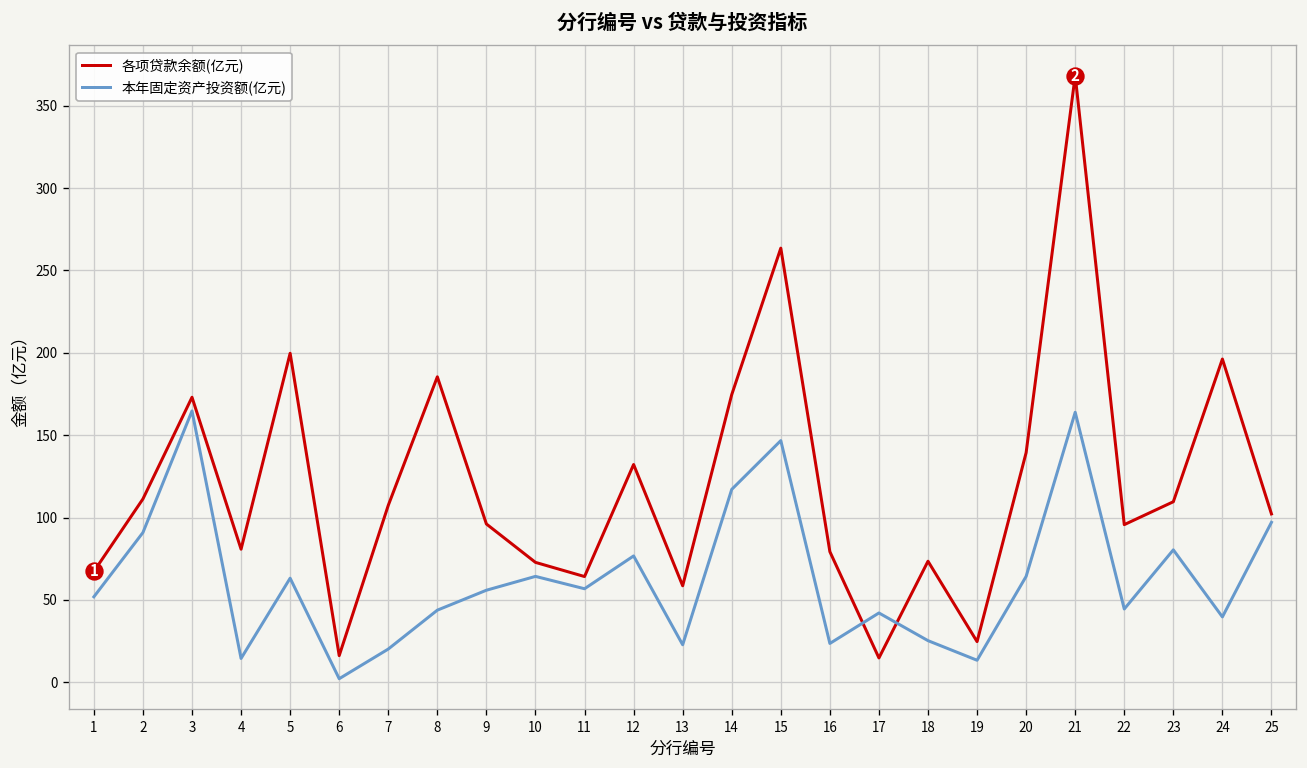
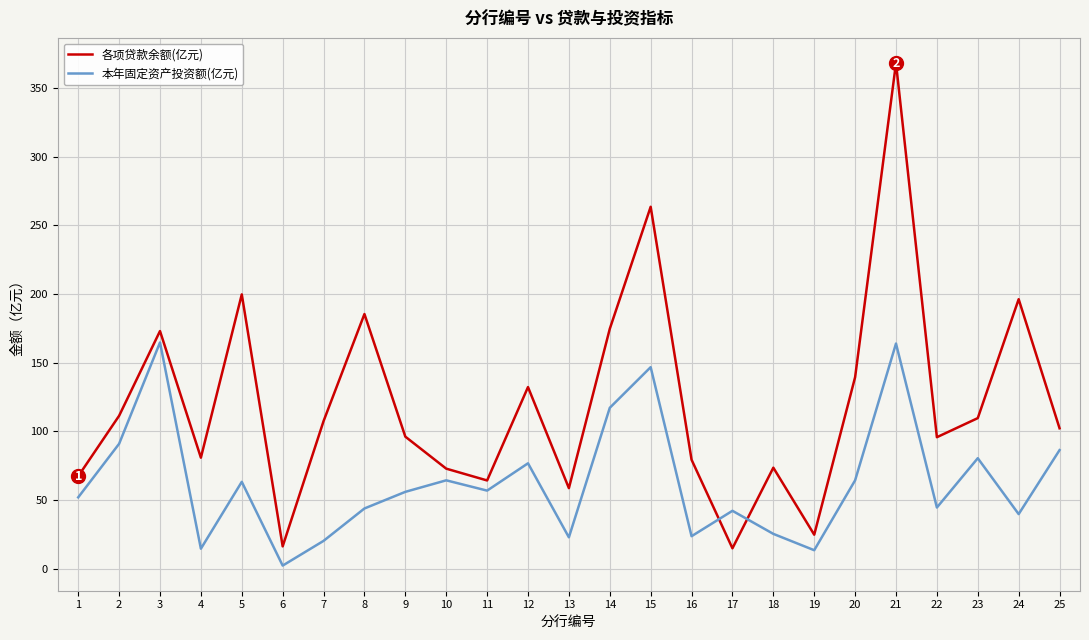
本年固定资产投资额(亿元), 25: 97 -> 86
